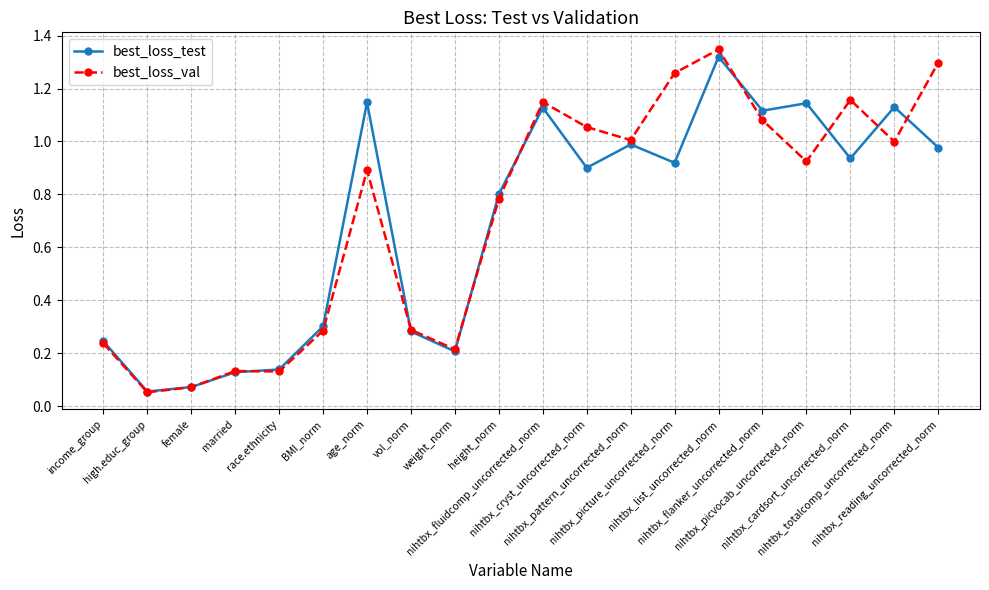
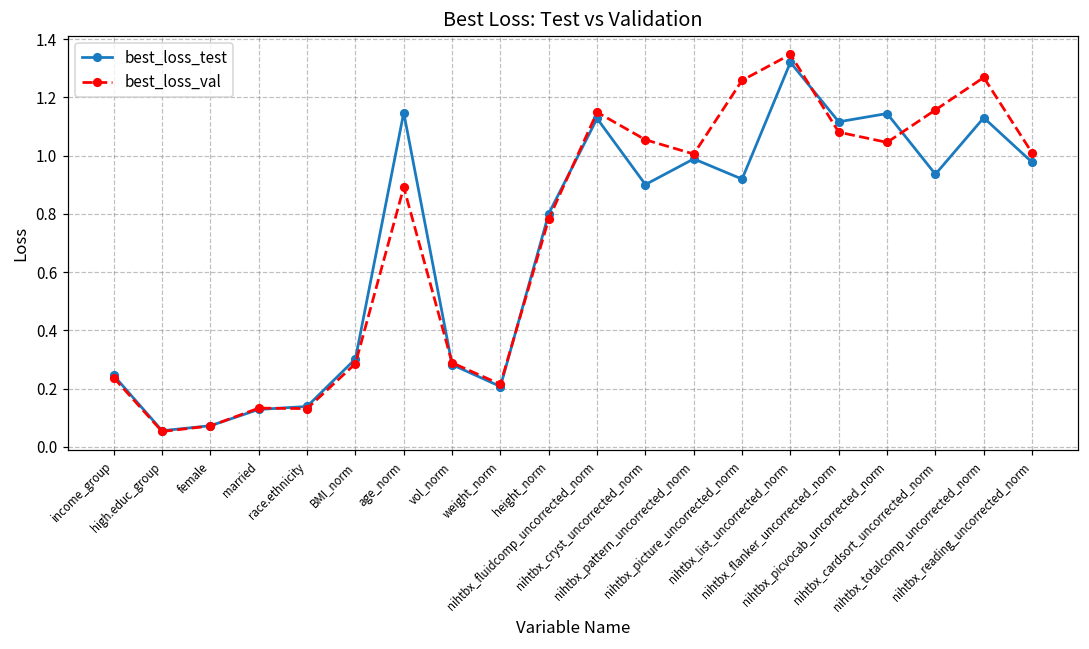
best_loss_val, nihtbx_picvocab_uncorrected_norm: 0.92 -> 1.05
best_loss_val, nihtbx_totalcomp_uncorrected_norm: 1.00 -> 1.27
best_loss_val, nihtbx_reading_uncorrected_norm: 1.30 -> 1.01
